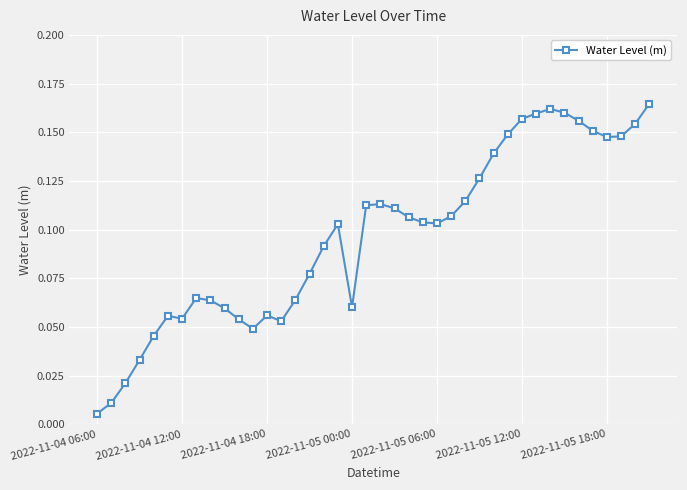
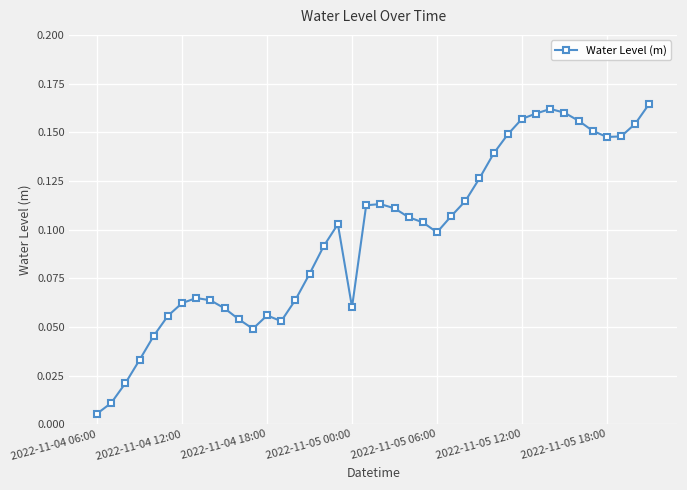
2022-11-04 12:00: 0.054 -> 0.062
2022-11-05 06:00: 0.103 -> 0.099
